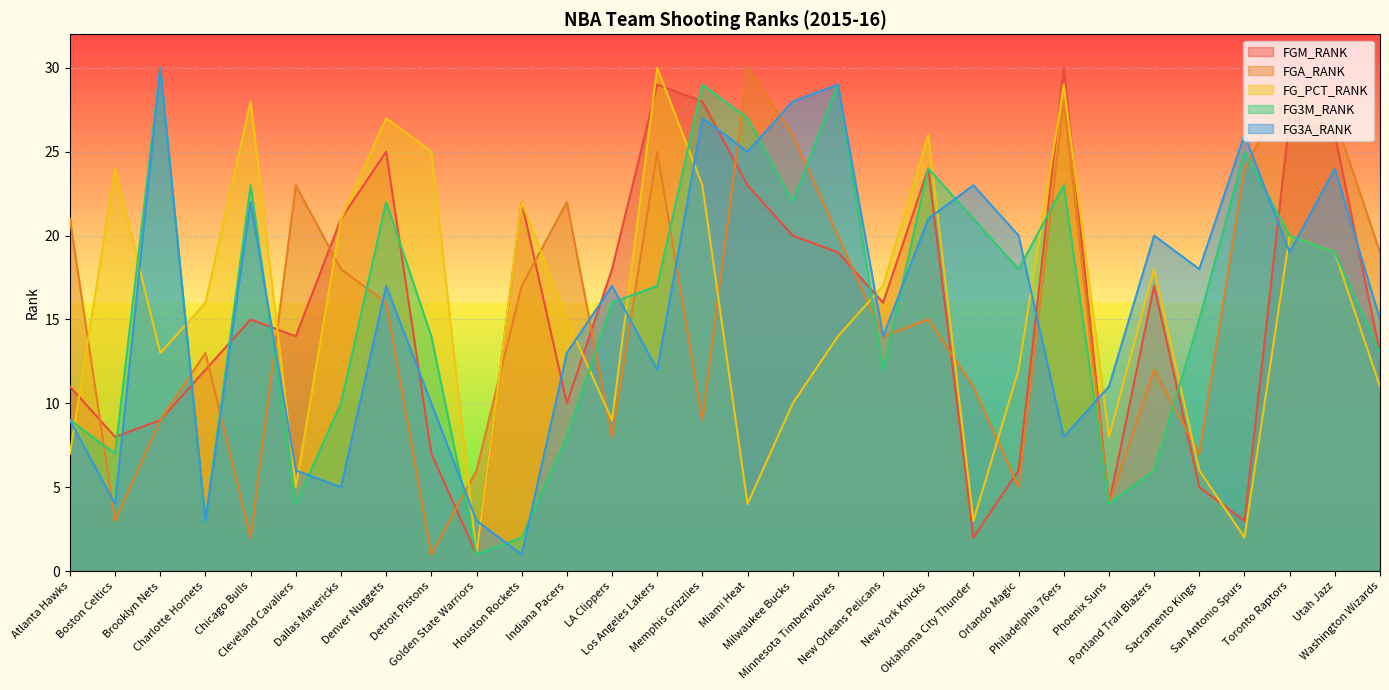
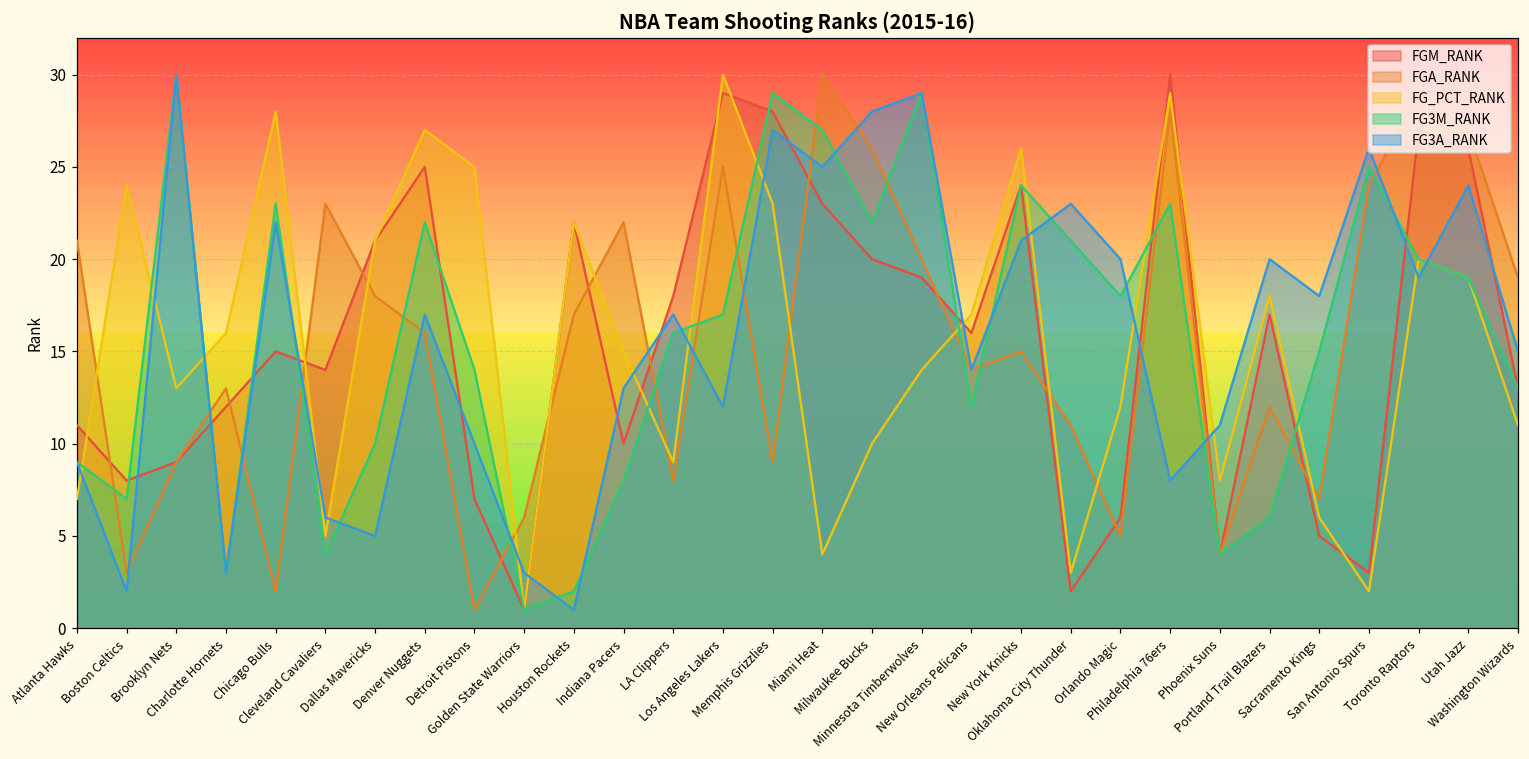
FG3A_RANK, Boston Celtics: 4 -> 2
